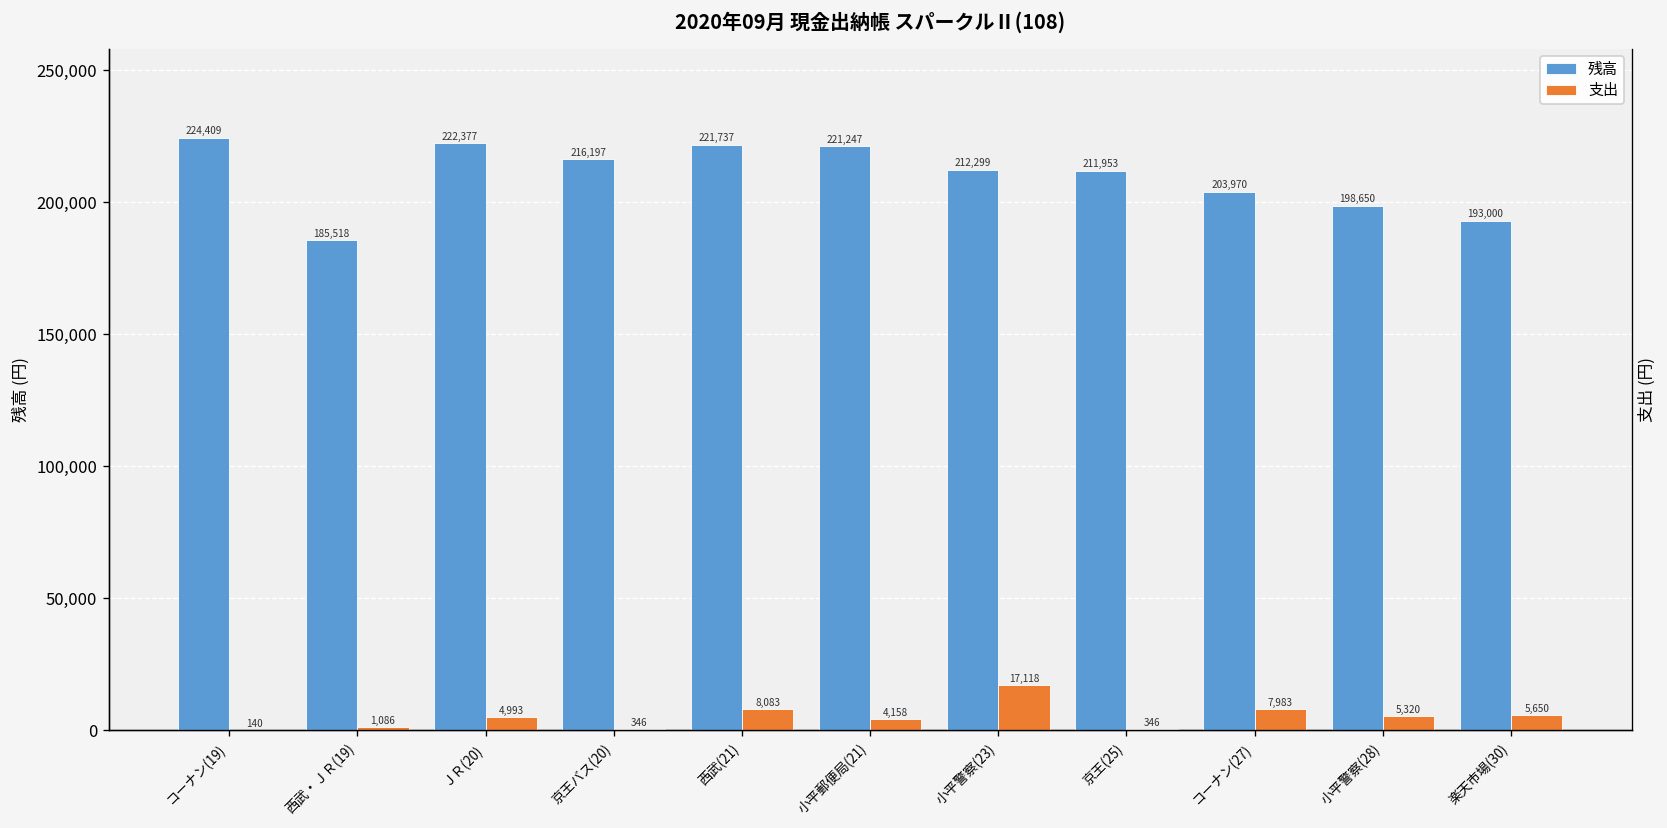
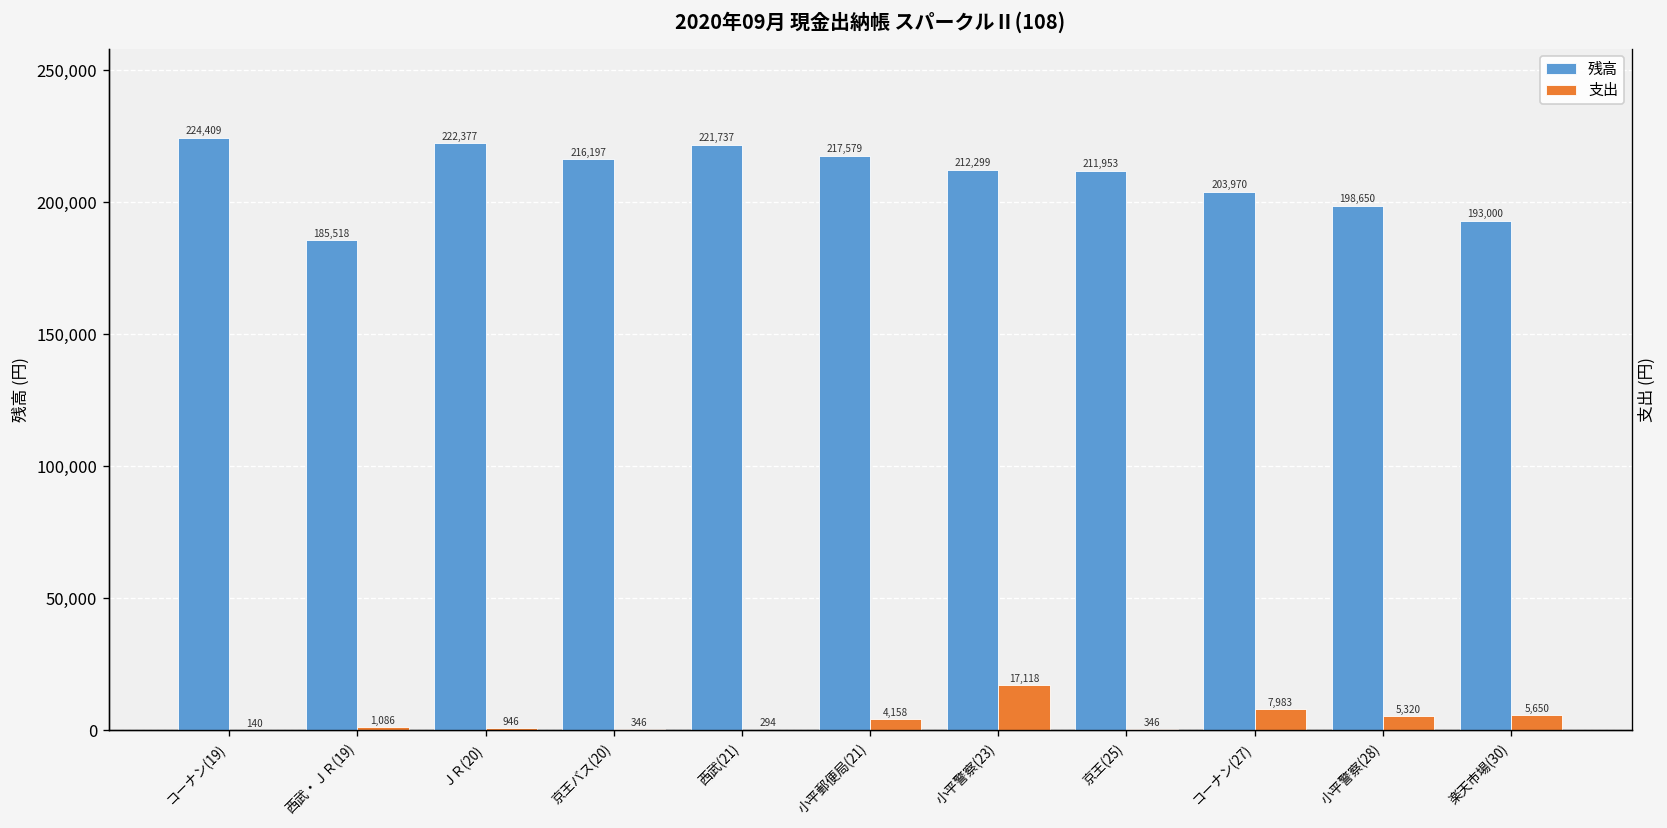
支出, ＪＲ(20): 4,993 -> 946
支出, 西武(21): 8,083 -> 294
残高, 小平郵便局(21): 221,247 -> 217,579
